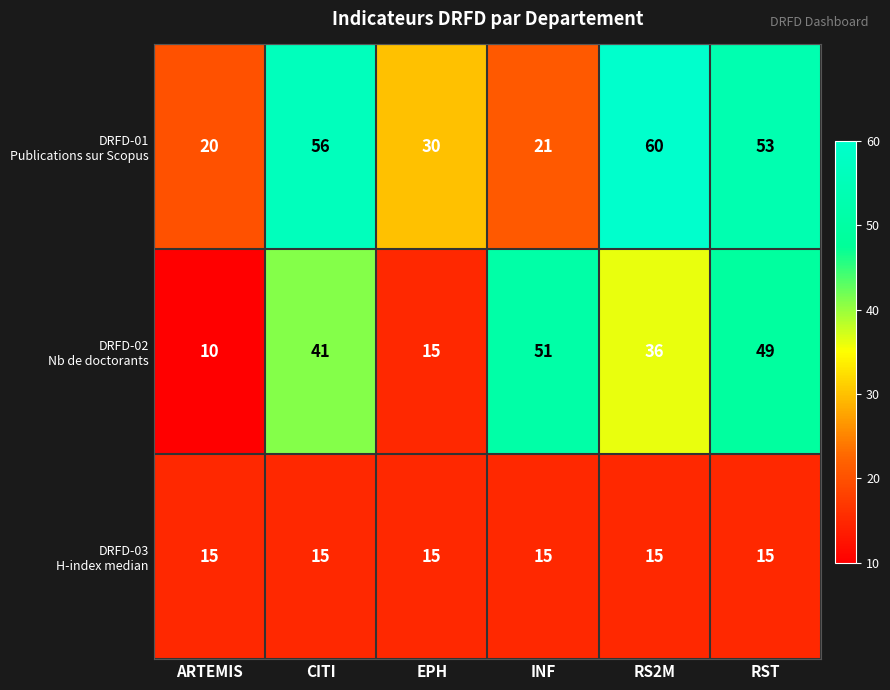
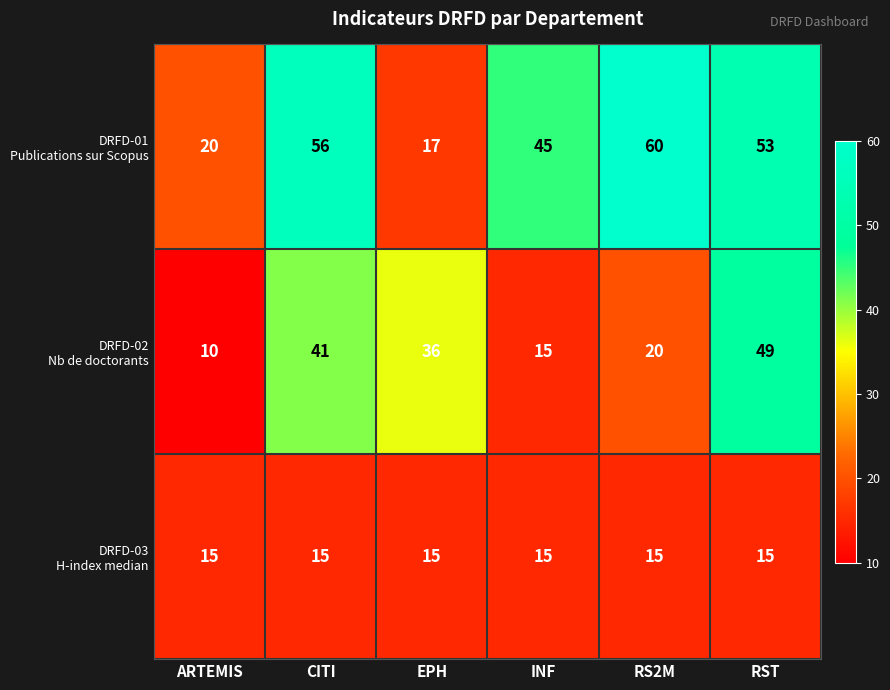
DRFD-01 Publications sur Scopus, EPH: 30 -> 17
DRFD-01 Publications sur Scopus, INF: 21 -> 45
DRFD-02 Nb de doctorants, EPH: 15 -> 36
DRFD-02 Nb de doctorants, INF: 51 -> 15
DRFD-02 Nb de doctorants, RS2M: 36 -> 20
